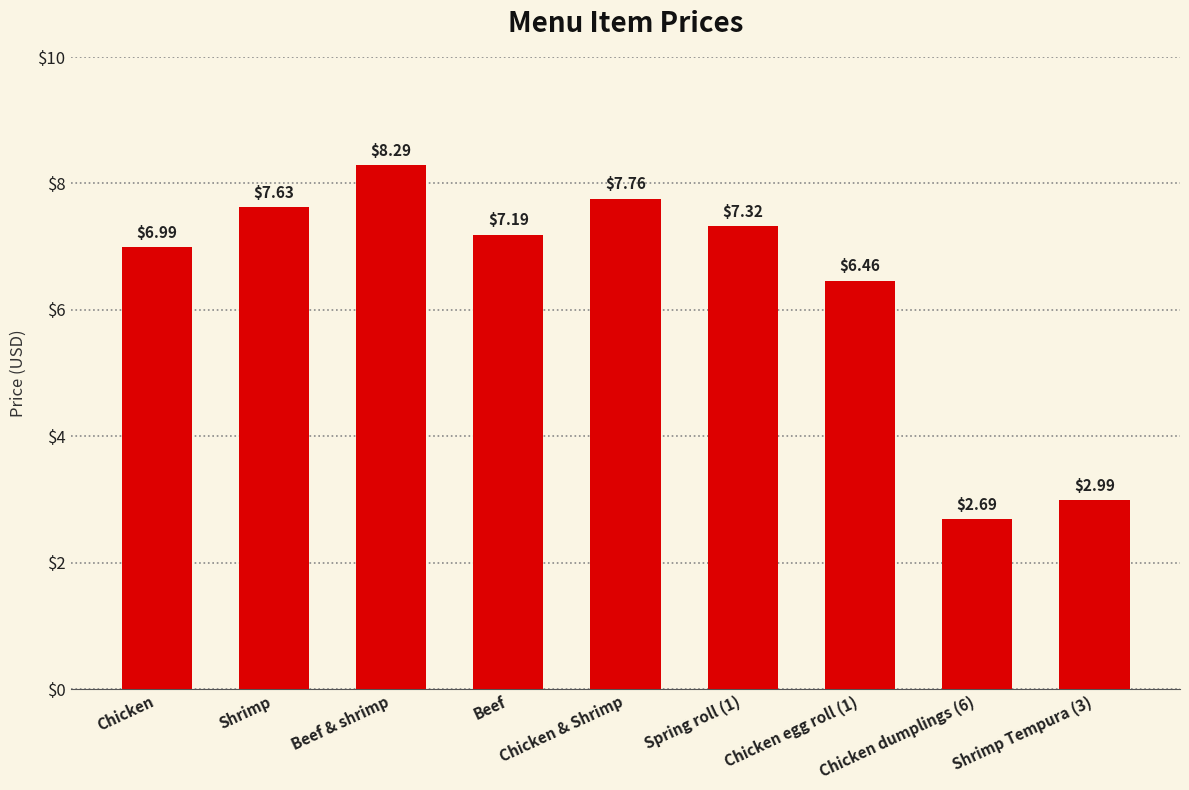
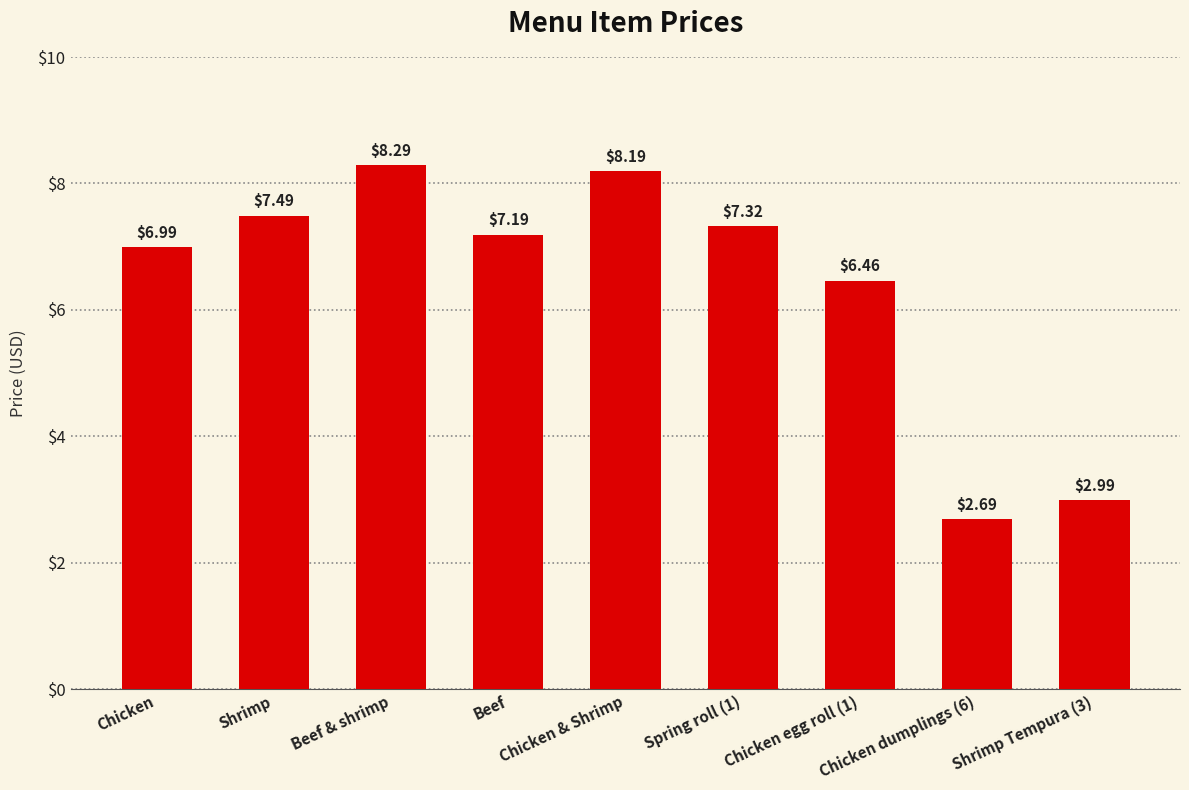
Shrimp: $7.63 -> $7.49
Chicken & Shrimp: $7.76 -> $8.19
